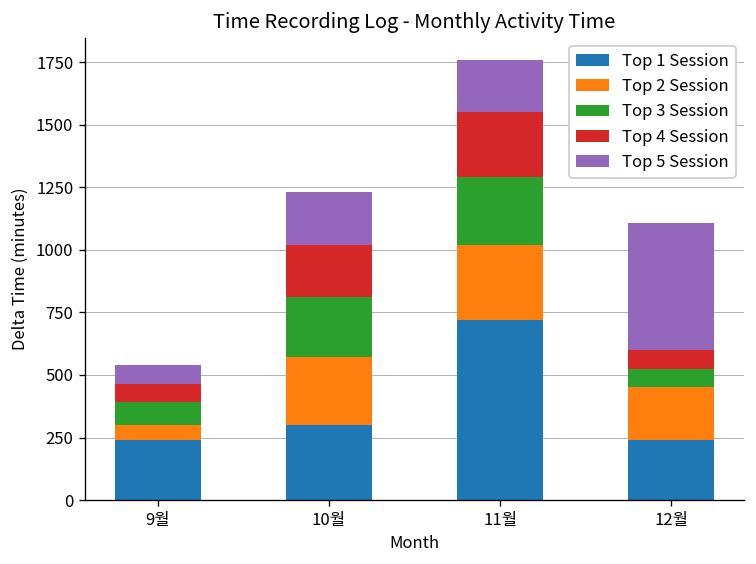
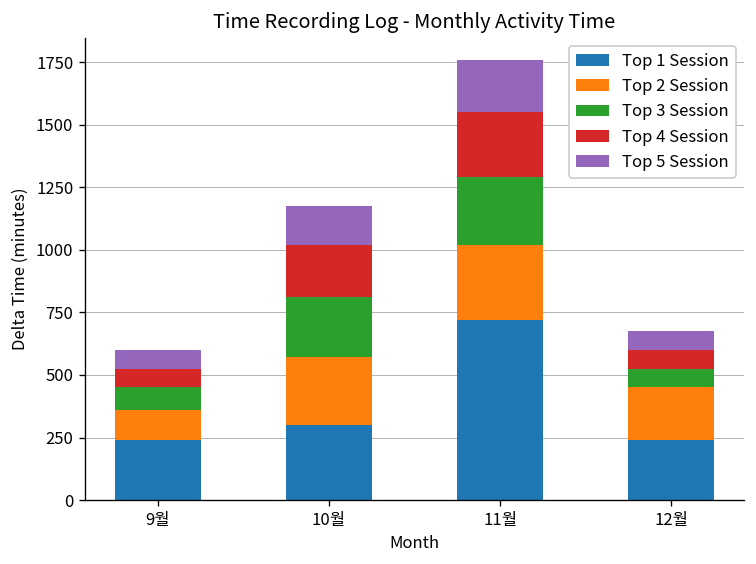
Top 2 Session, 9월: 60 -> 120
Top 5 Session, 10월: 210 -> 150
Top 5 Session, 12월: 510 -> 80
